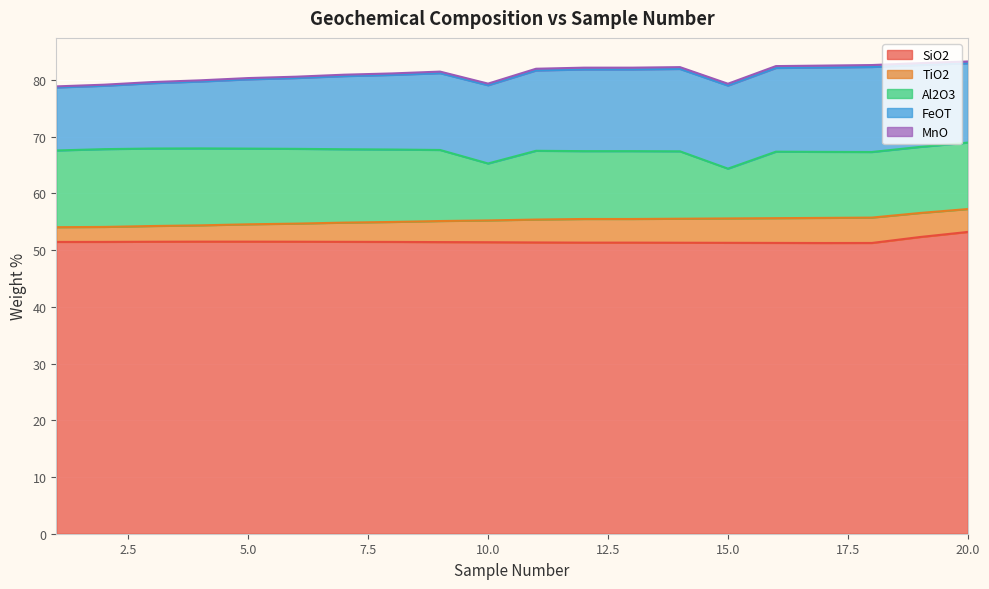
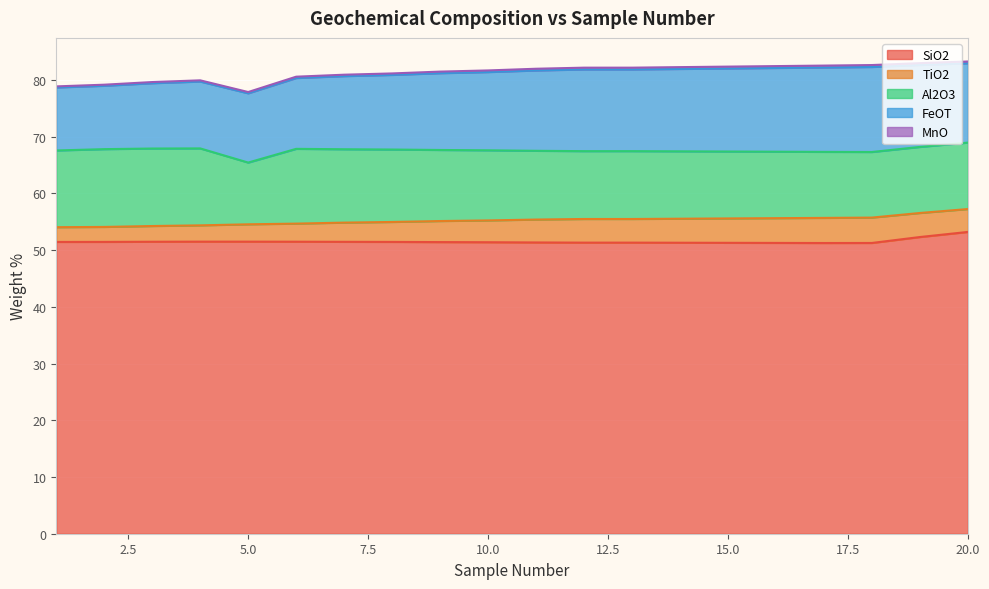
Al2O3, 5.0: 13 -> 11
Al2O3, 10.0: 10 -> 12
Al2O3, 15.0: 9 -> 12
